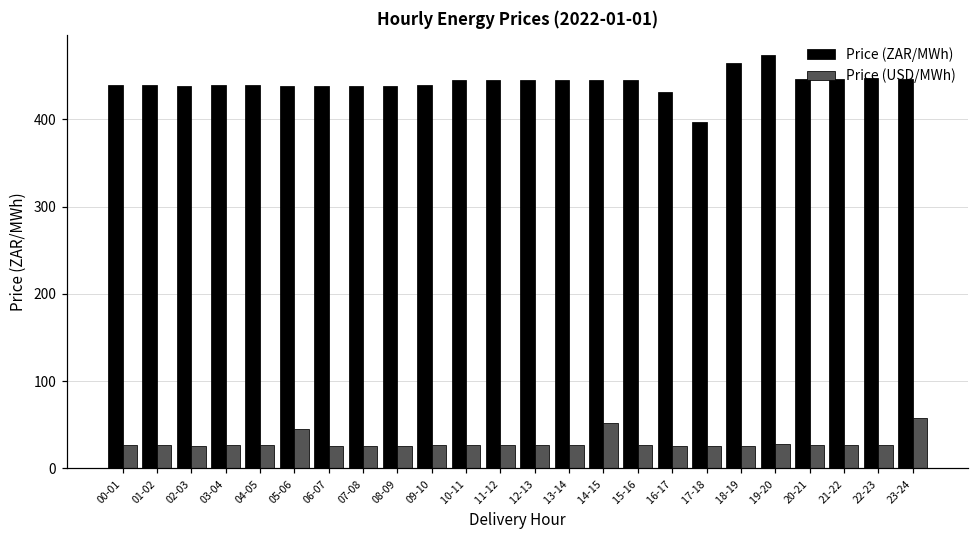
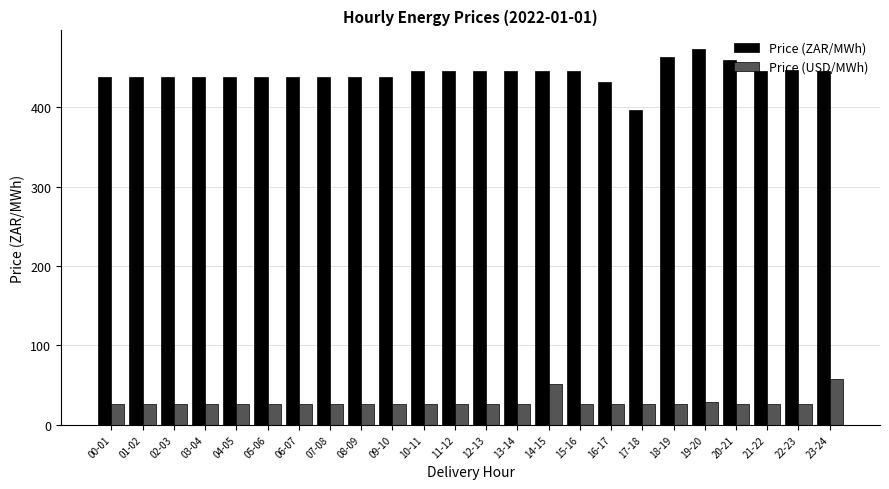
Price (USD/MWh), 05-06: 40 -> 30
Price (ZAR/MWh), 20-21: 450 -> 460
